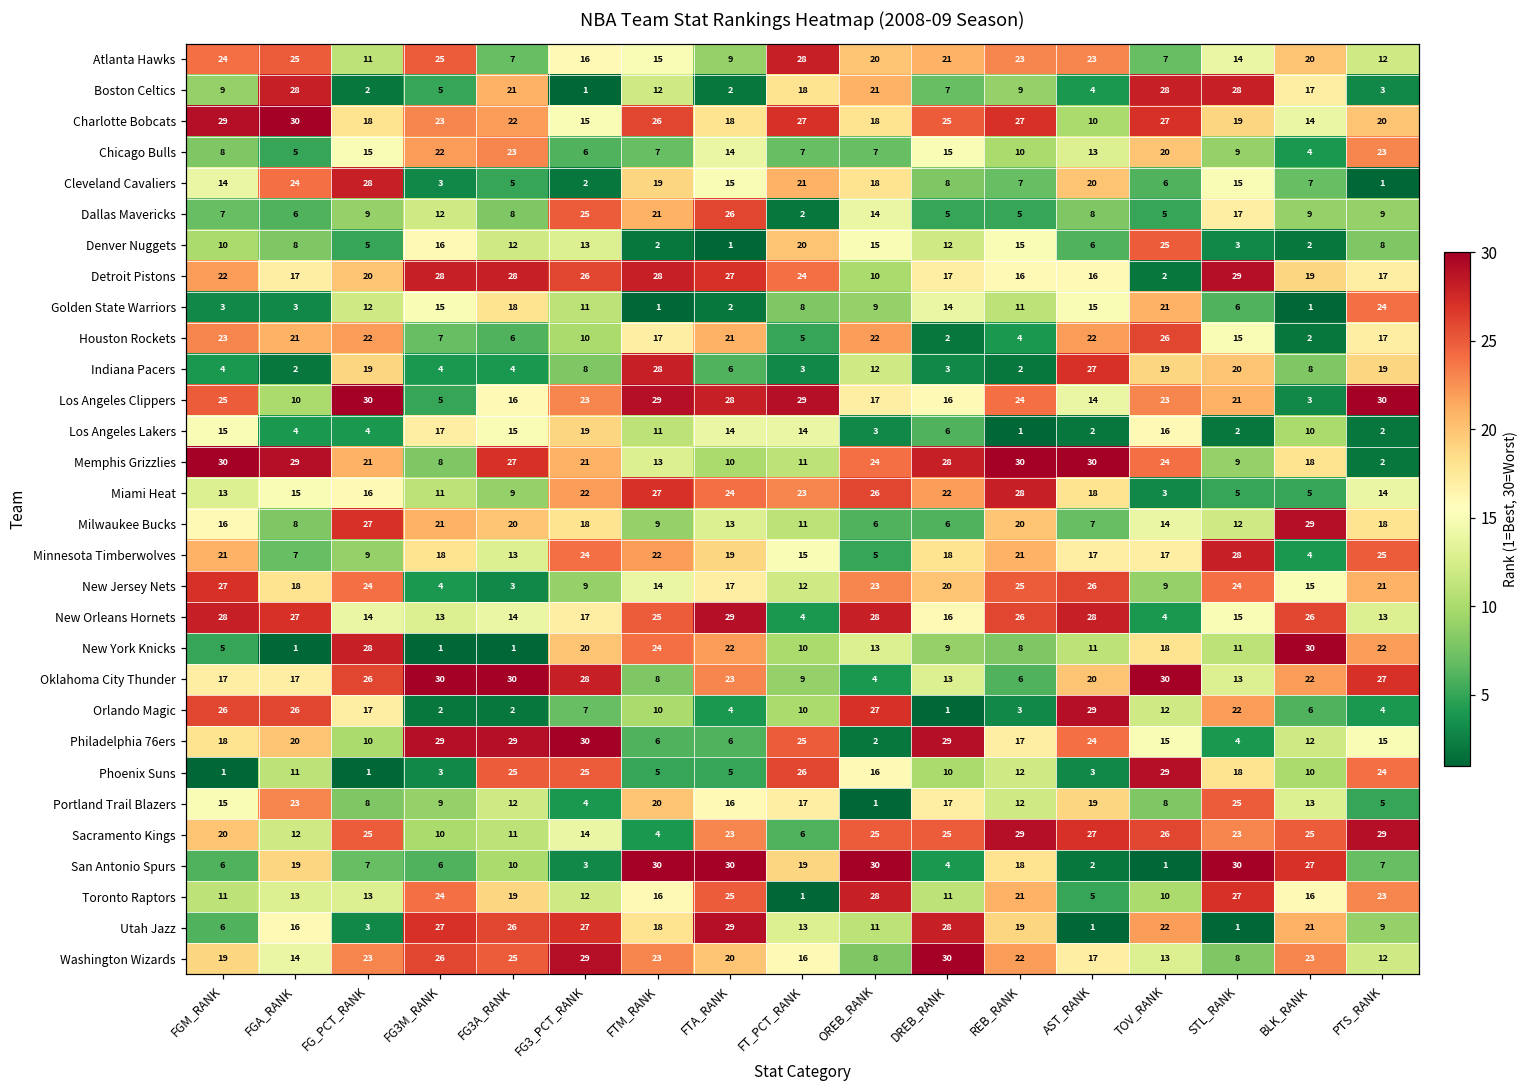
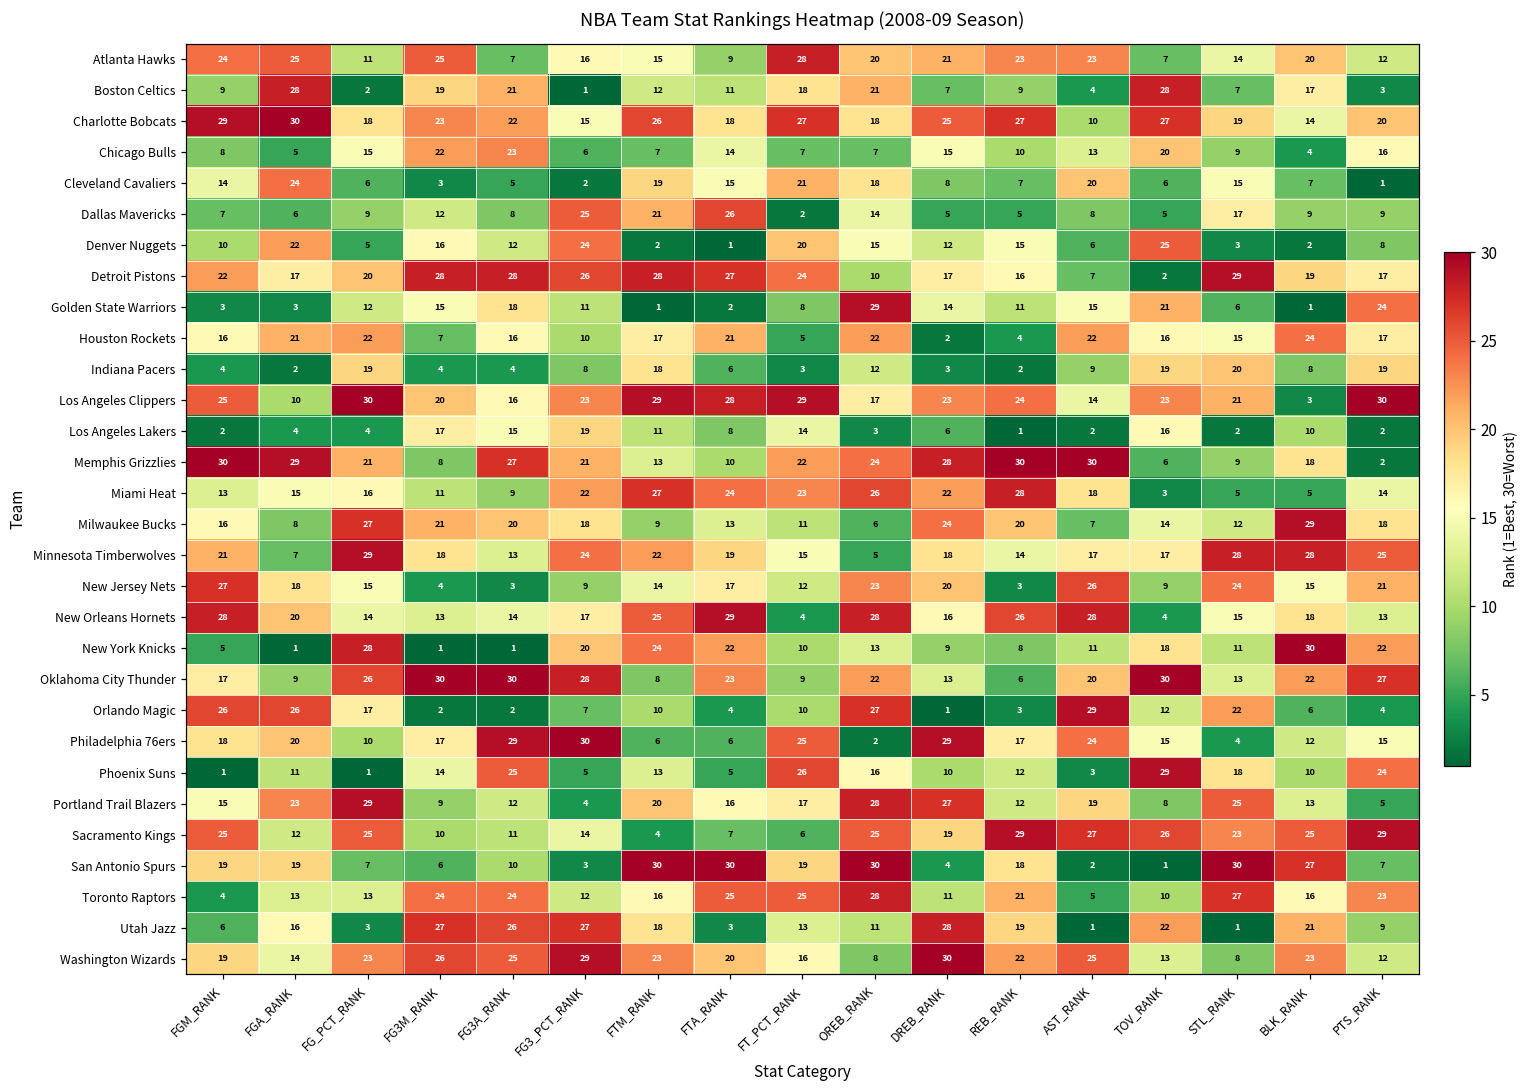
Boston Celtics, FG3M_RANK: 5 -> 19
Boston Celtics, FTA_RANK: 2 -> 11
Boston Celtics, STL_RANK: 28 -> 7
Chicago Bulls, PTS_RANK: 23 -> 16
Cleveland Cavaliers, FG_PCT_RANK: 28 -> 6
Denver Nuggets, FGA_RANK: 8 -> 22
Denver Nuggets, FG3_PCT_RANK: 13 -> 24
Detroit Pistons, AST_RANK: 16 -> 7
Golden State Warriors, OREB_RANK: 9 -> 29
Houston Rockets, FGM_RANK: 23 -> 16
Houston Rockets, FG3A_RANK: 6 -> 16
Houston Rockets, TOV_RANK: 26 -> 16
Houston Rockets, BLK_RANK: 2 -> 24
Indiana Pacers, FTM_RANK: 28 -> 18
Indiana Pacers, AST_RANK: 27 -> 9
Los Angeles Clippers, FG3M_RANK: 5 -> 20
Los Angeles Clippers, DREB_RANK: 16 -> 23
Los Angeles Lakers, FGM_RANK: 15 -> 2
Los Angeles Lakers, FTA_RANK: 14 -> 8
Memphis Grizzlies, FT_PCT_RANK: 11 -> 22
Memphis Grizzlies, TOV_RANK: 24 -> 6
Milwaukee Bucks, DREB_RANK: 6 -> 24
Minnesota Timberwolves, FG_PCT_RANK: 9 -> 29
Minnesota Timberwolves, REB_RANK: 21 -> 14
Minnesota Timberwolves, BLK_RANK: 4 -> 28
New Jersey Nets, FG_PCT_RANK: 24 -> 15
New Jersey Nets, REB_RANK: 25 -> 3
New Orleans Hornets, FGA_RANK: 27 -> 20
New Orleans Hornets, BLK_RANK: 26 -> 18
Oklahoma City Thunder, FGA_RANK: 17 -> 9
Oklahoma City Thunder, OREB_RANK: 4 -> 22
Philadelphia 76ers, FG3M_RANK: 29 -> 17
Phoenix Suns, FG3M_RANK: 3 -> 14
Phoenix Suns, FG3_PCT_RANK: 25 -> 5
Phoenix Suns, FTM_RANK: 5 -> 13
Portland Trail Blazers, FG_PCT_RANK: 8 -> 29
Portland Trail Blazers, OREB_RANK: 1 -> 28
Portland Trail Blazers, DREB_RANK: 17 -> 27
Sacramento Kings, FGM_RANK: 20 -> 25
Sacramento Kings, FTA_RANK: 23 -> 7
Sacramento Kings, DREB_RANK: 25 -> 19
San Antonio Spurs, FGM_RANK: 6 -> 19
Toronto Raptors, FGM_RANK: 11 -> 4
Toronto Raptors, FG3A_RANK: 19 -> 24
Toronto Raptors, FT_PCT_RANK: 1 -> 25
Utah Jazz, FTA_RANK: 29 -> 3
Washington Wizards, AST_RANK: 17 -> 25
